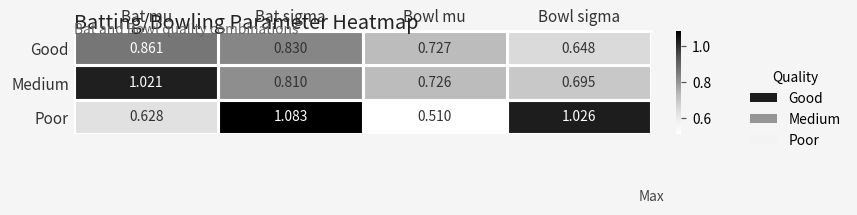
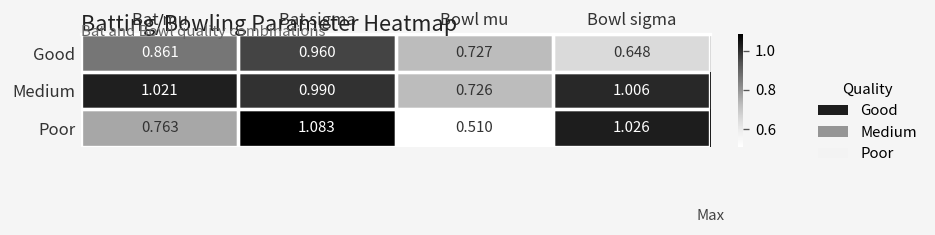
Good, Bat sigma: 0.830 -> 0.960
Medium, Bat sigma: 0.810 -> 0.990
Medium, Bowl sigma: 0.695 -> 1.006
Poor, Bat mu: 0.628 -> 0.763
